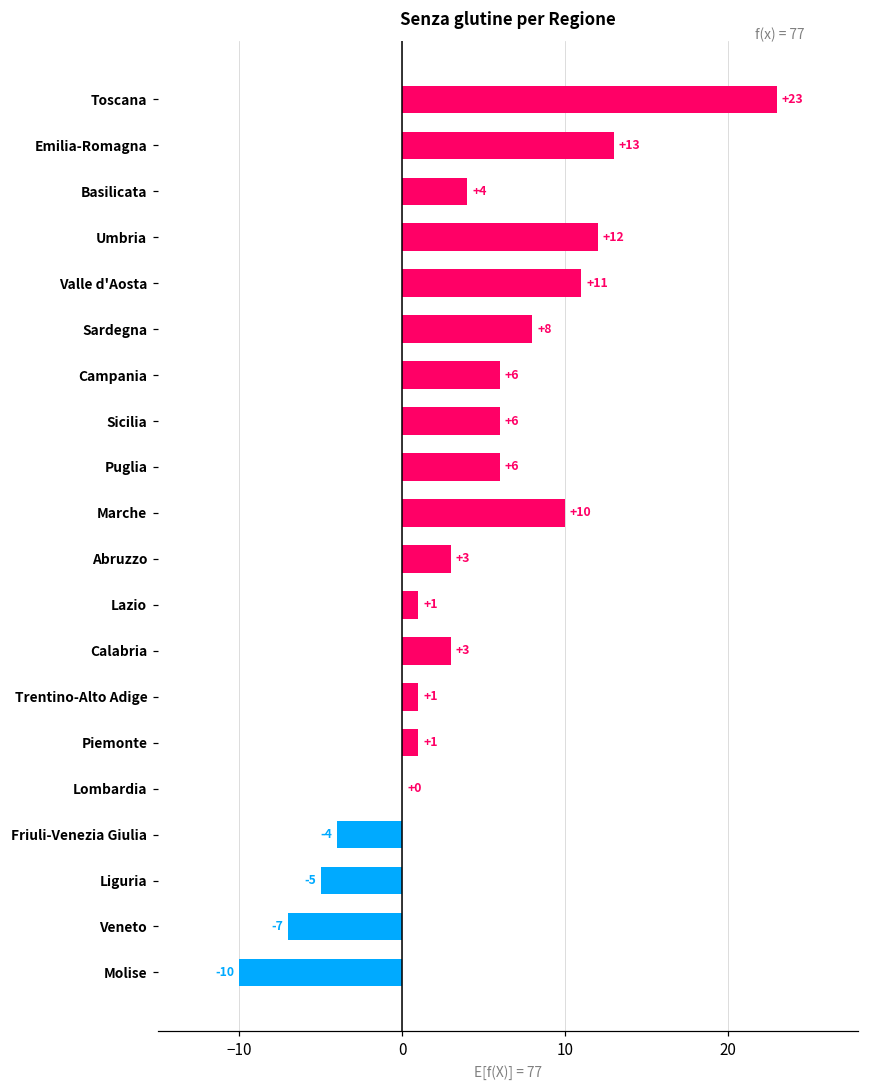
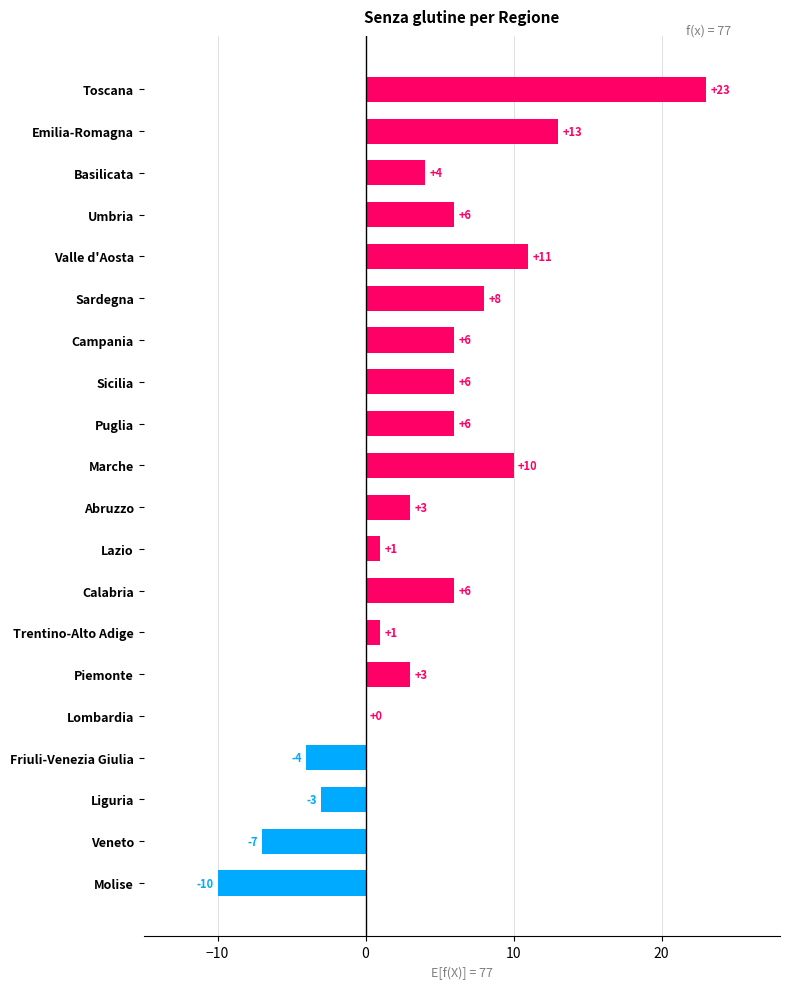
Umbria: +12 -> +6
Calabria: +3 -> +6
Piemonte: +1 -> +3
Liguria: -5 -> -3
